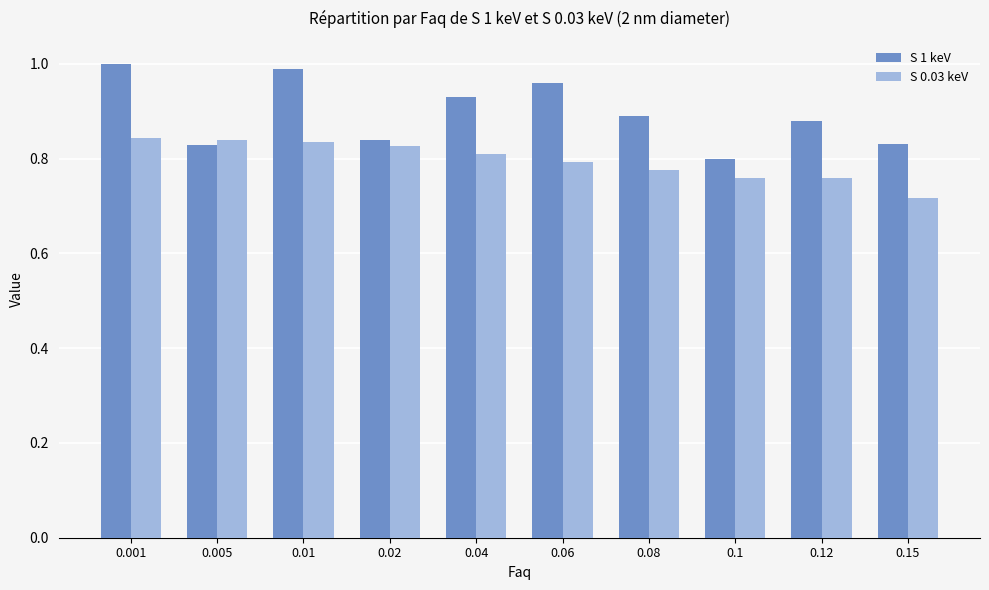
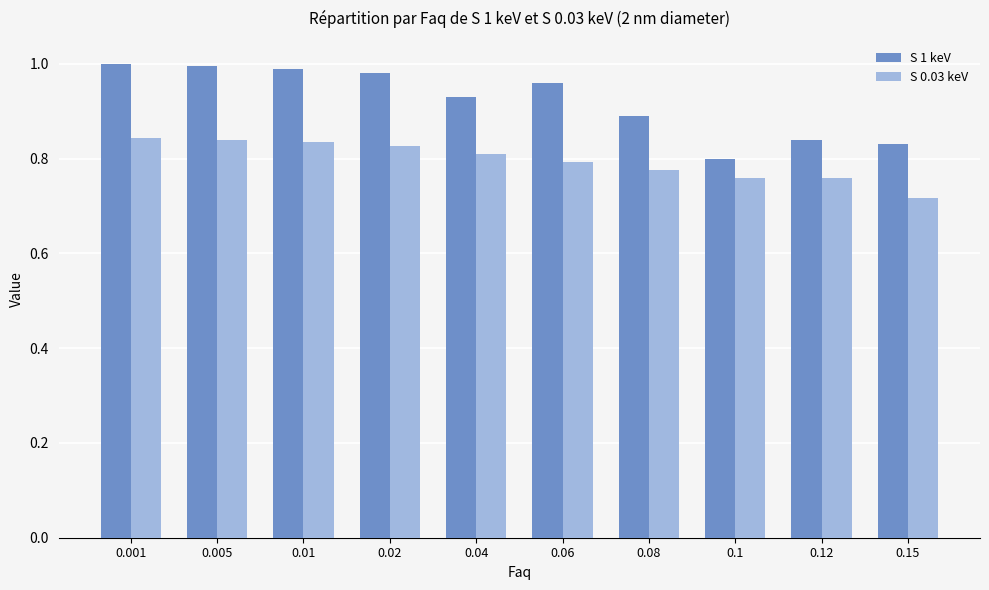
S 1 keV, 0.005: 0.83 -> 1.00
S 1 keV, 0.02: 0.84 -> 0.98
S 1 keV, 0.12: 0.88 -> 0.84
